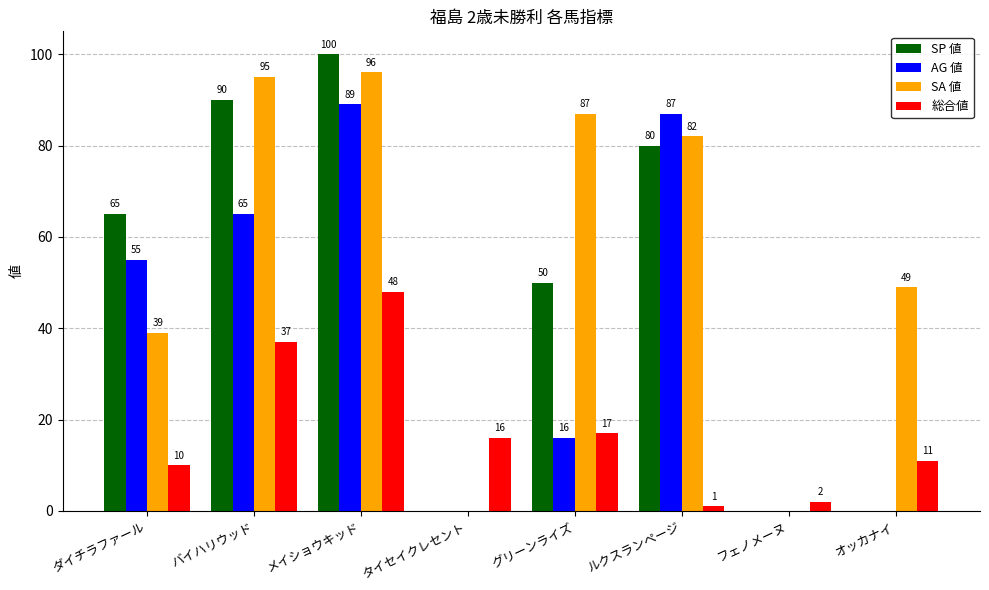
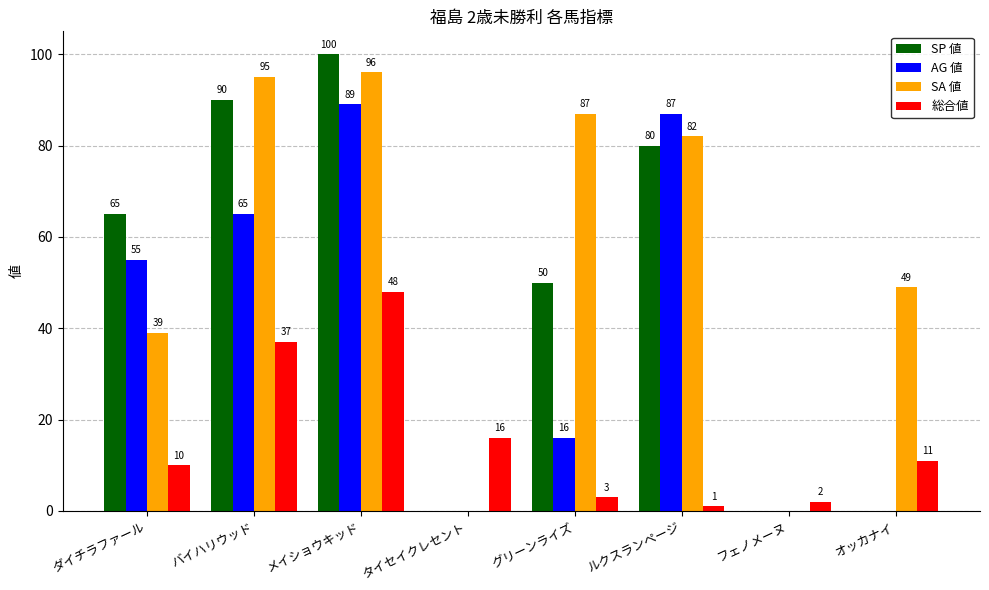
総合値, グリーンライズ: 17 -> 3
